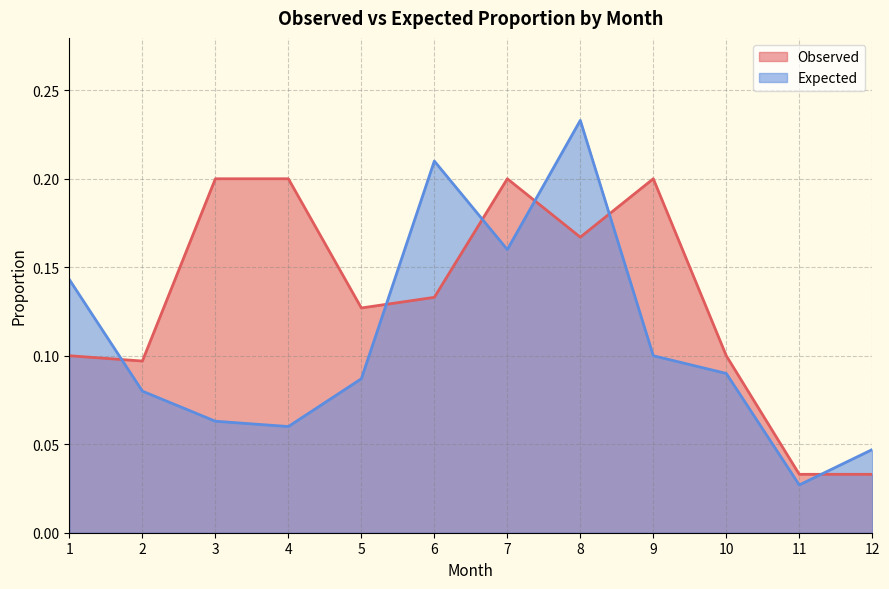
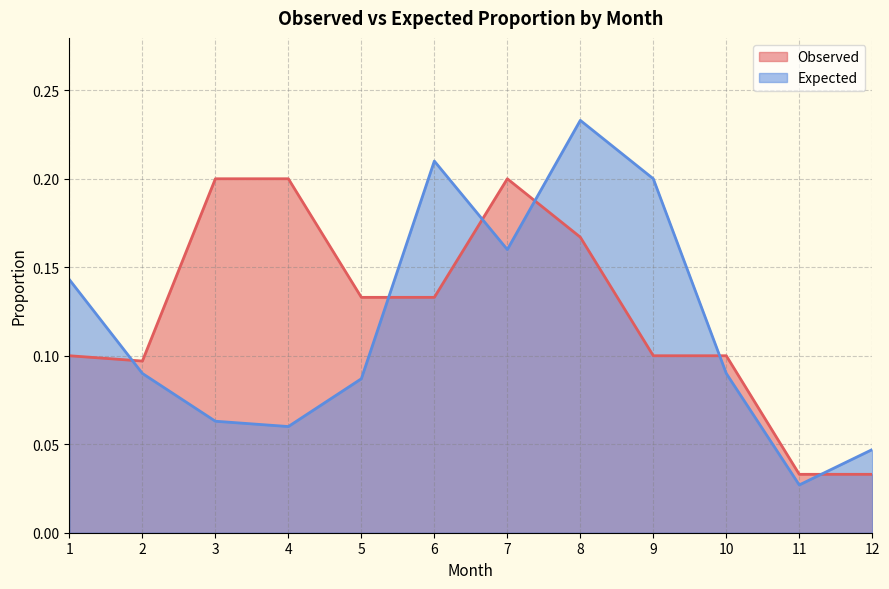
Expected, 2: 0.08 -> 0.09
Observed, 5: 0.127 -> 0.133
Observed, 9: 0.2 -> 0.1
Expected, 9: 0.1 -> 0.2
